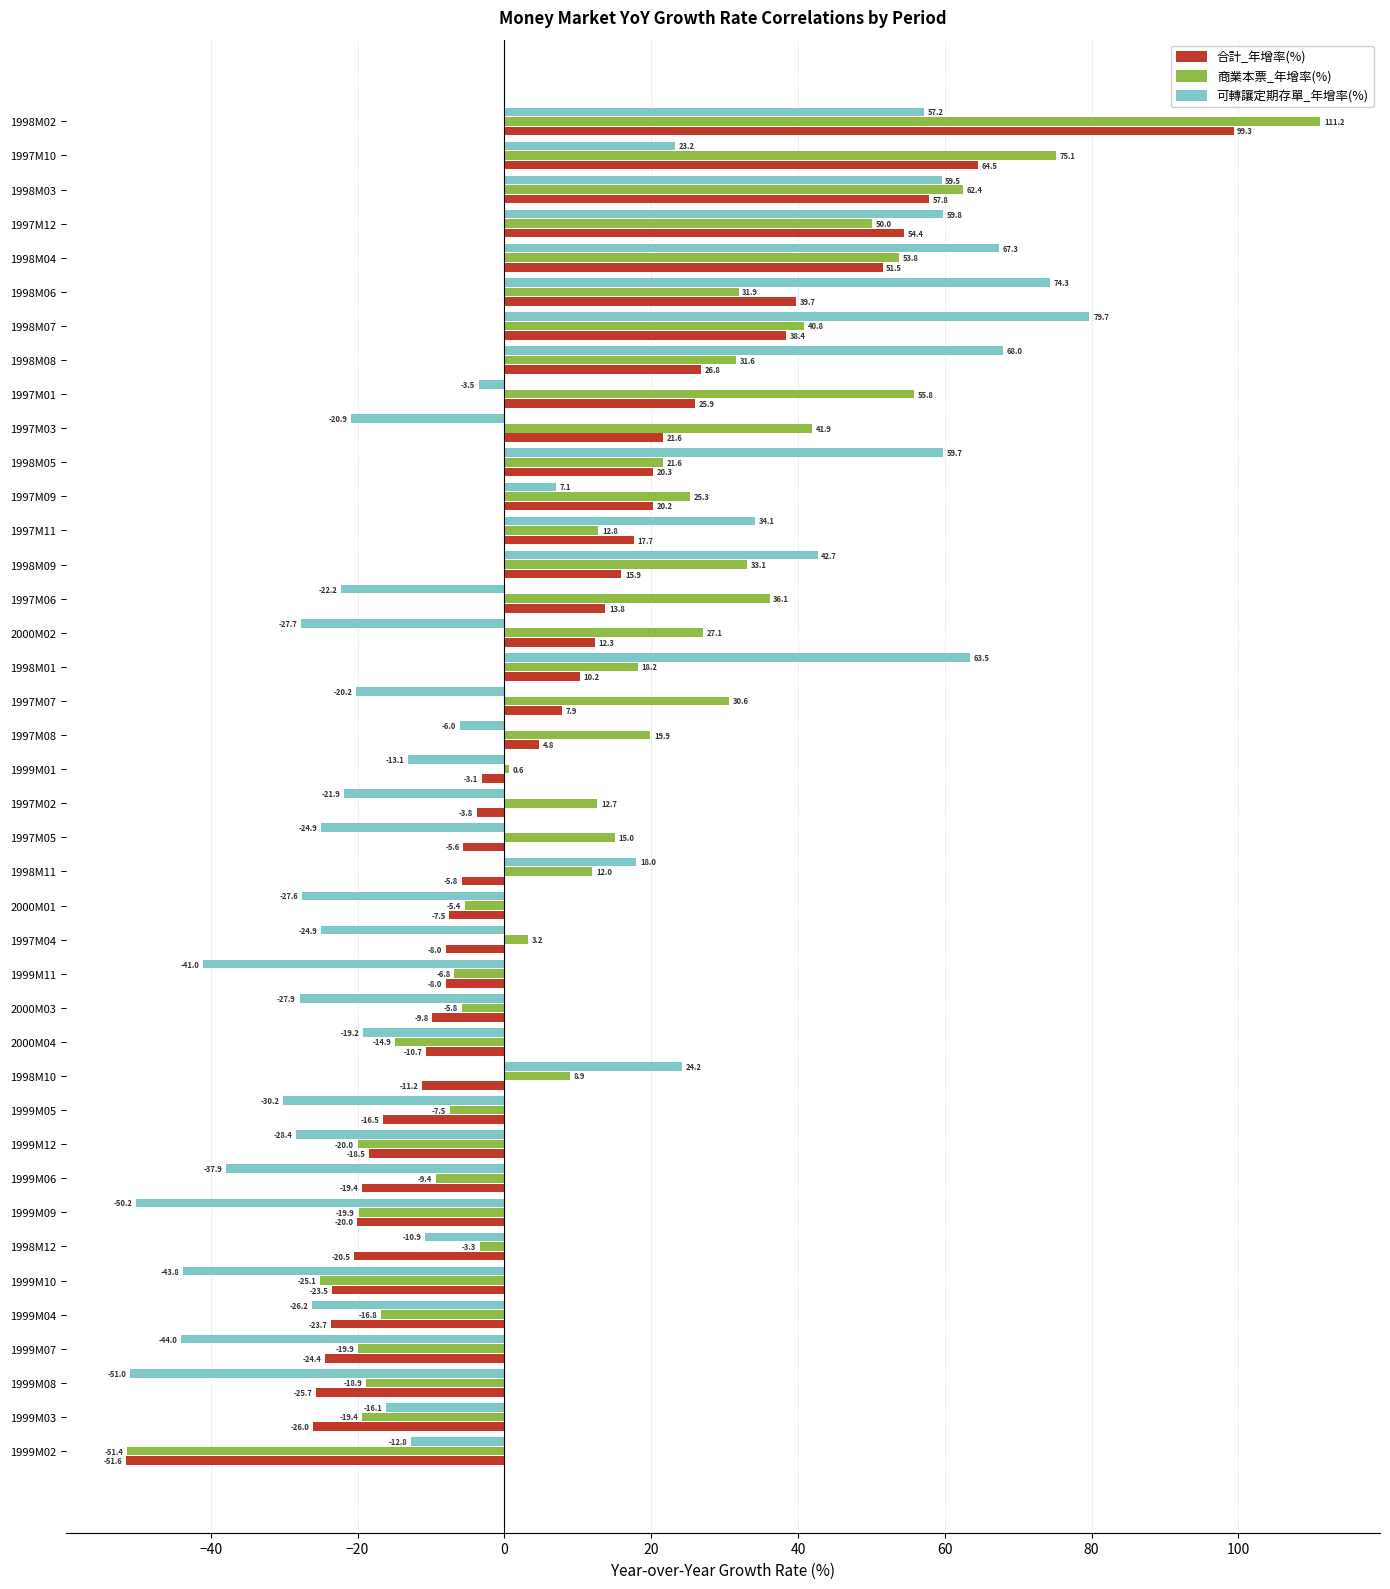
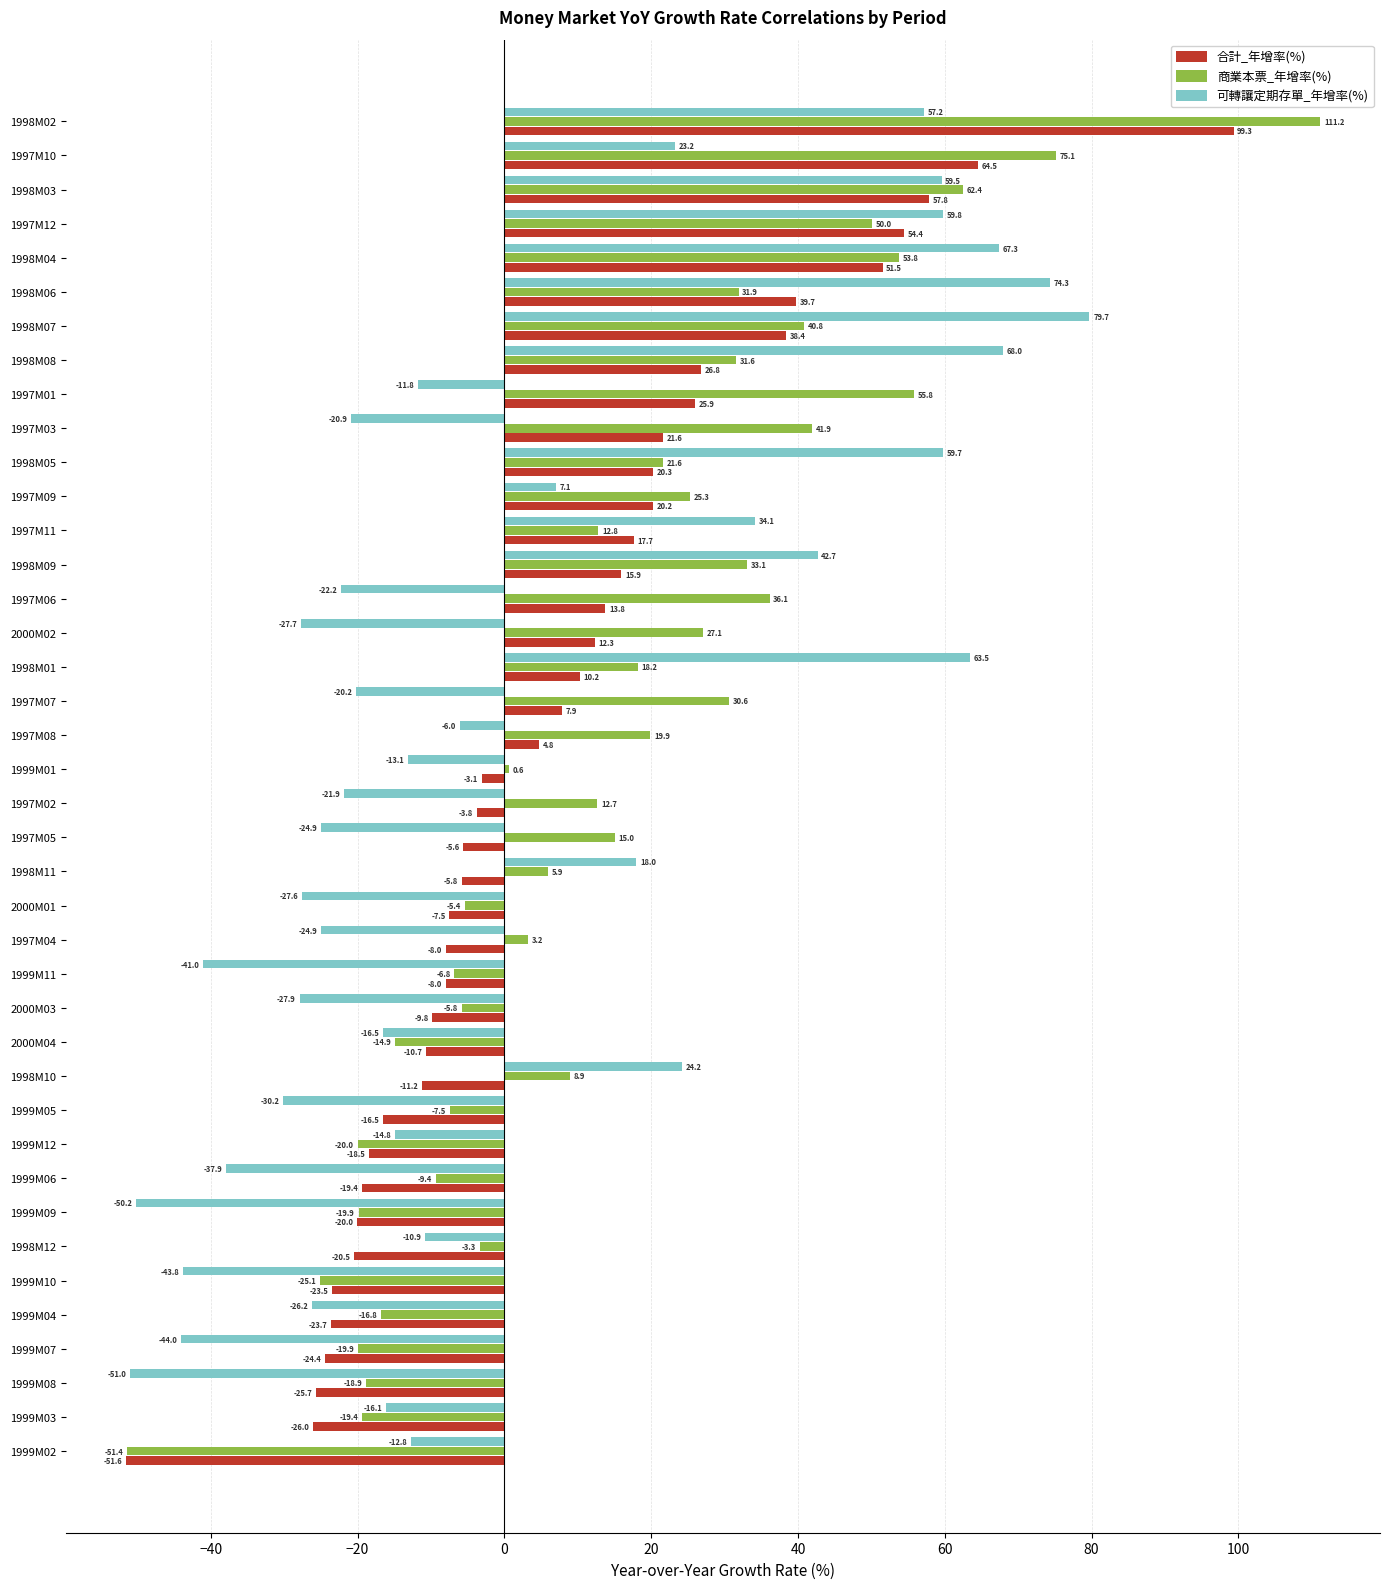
可轉讓定期存單_年增率(%), 1997M01: -3.5 -> -11.8
商業本票_年增率(%), 1998M11: 12.0 -> 5.9
可轉讓定期存單_年增率(%), 2000M04: -19.2 -> -16.5
可轉讓定期存單_年增率(%), 1999M12: -28.4 -> -14.8
